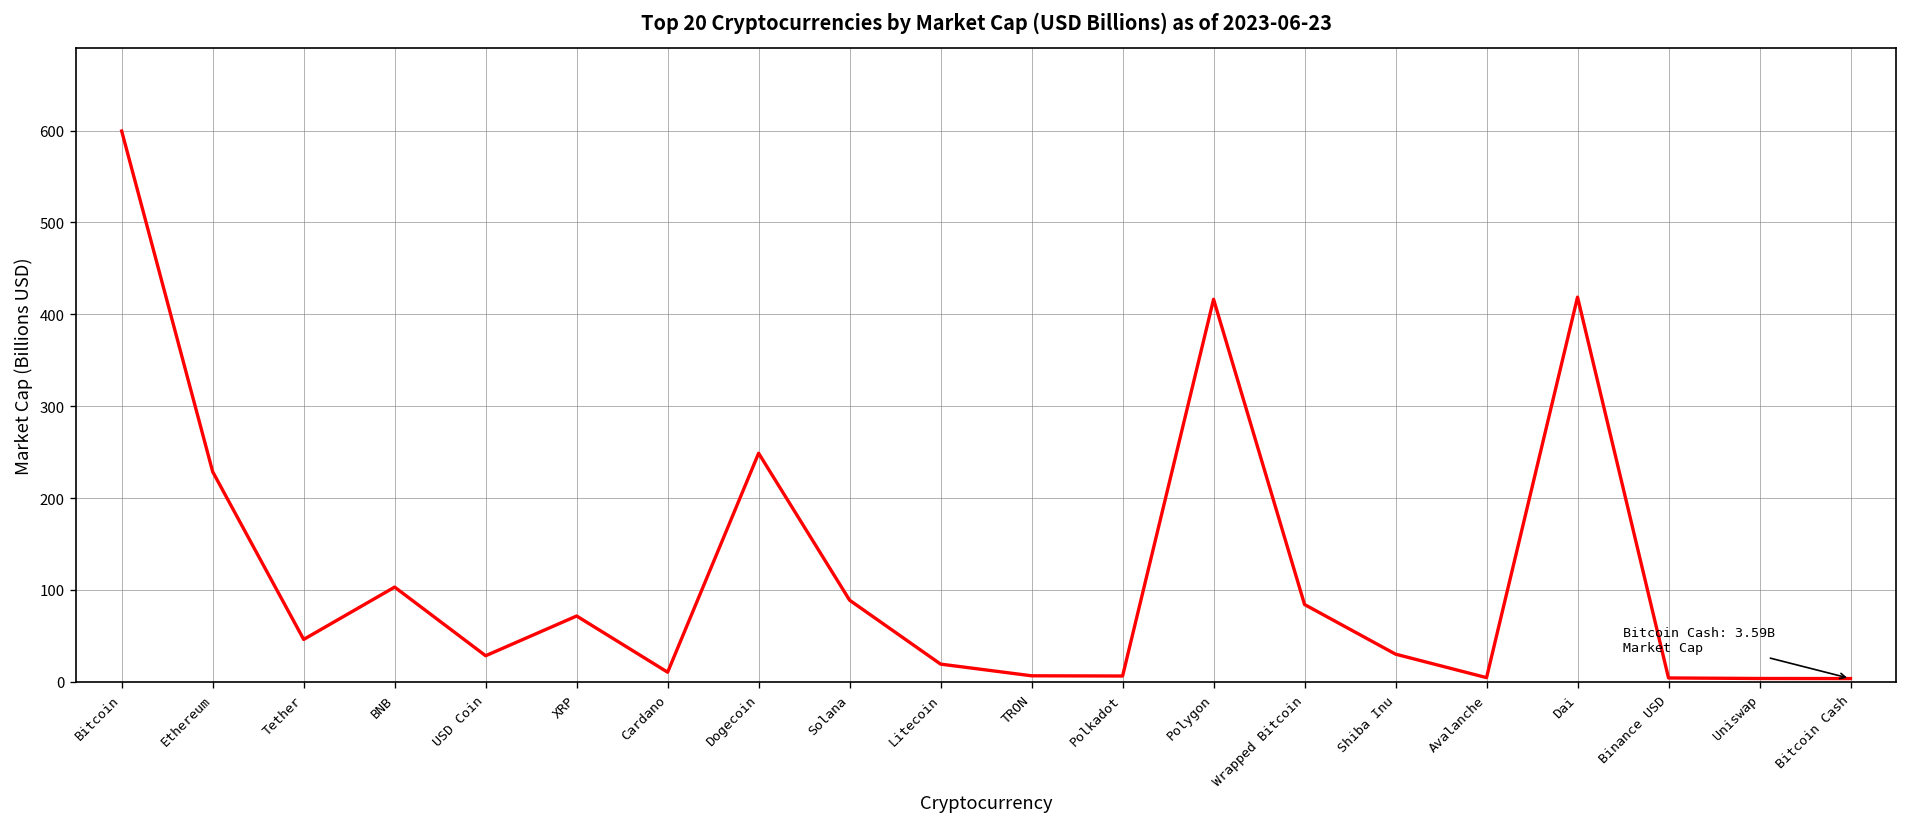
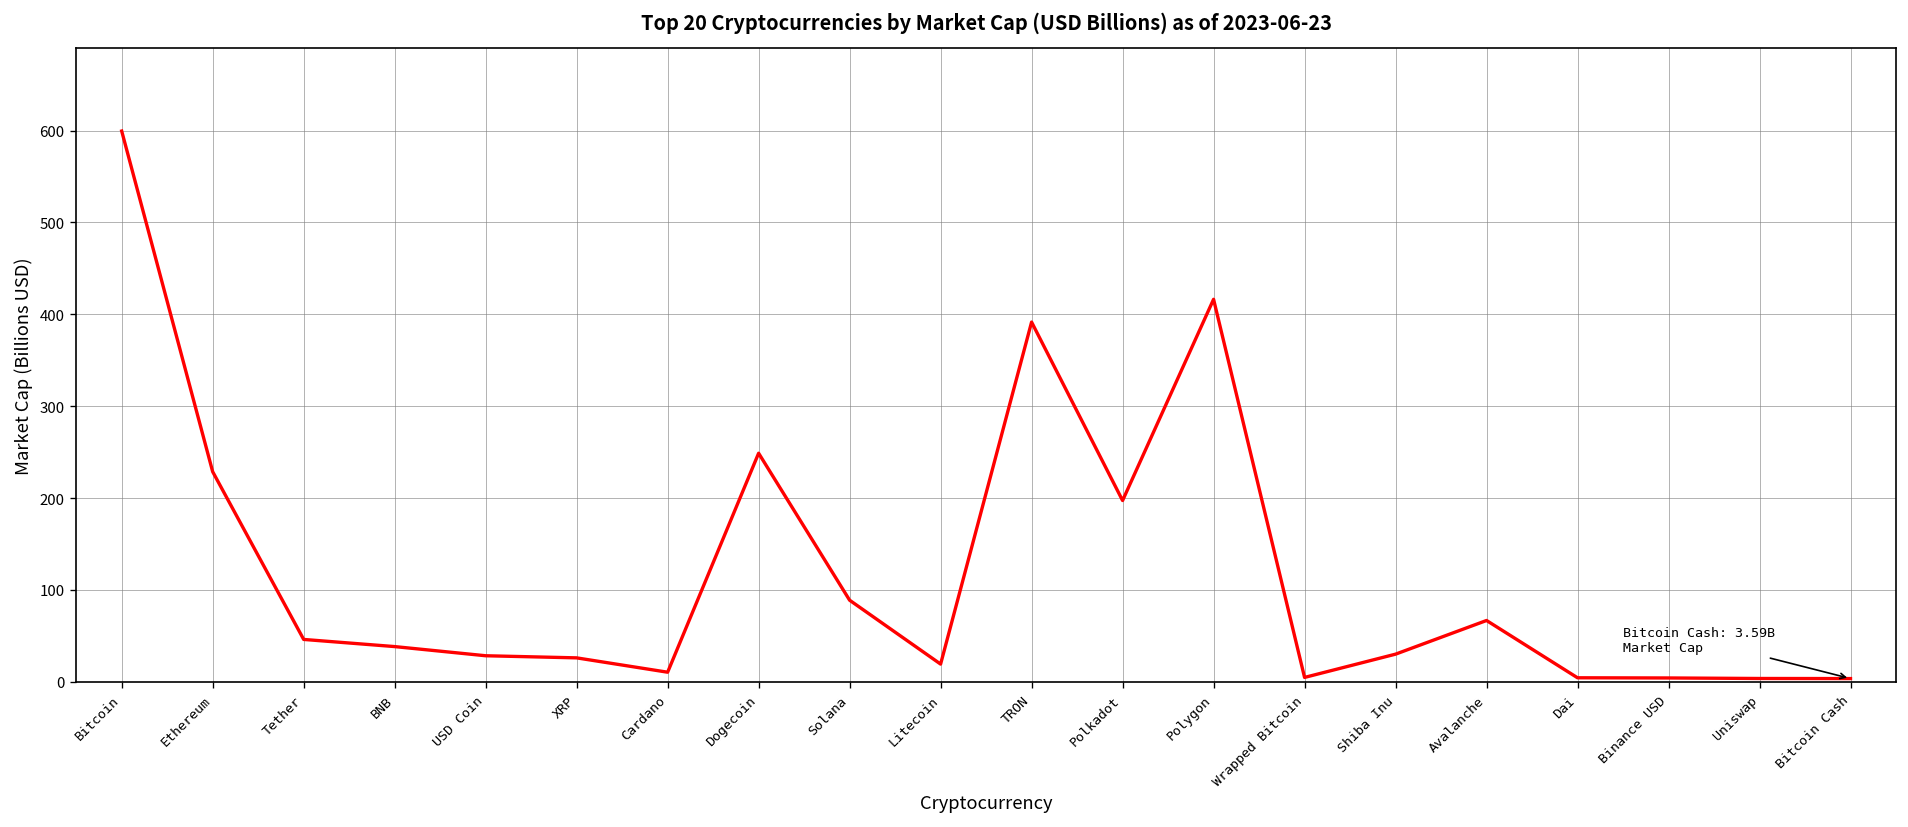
BNB: 100 -> 40
XRP: 70 -> 30
TRON: 10 -> 390
Polkadot: 10 -> 200
Wrapped Bitcoin: 80 -> 0
Avalanche: 0 -> 70
Dai: 420 -> 0
